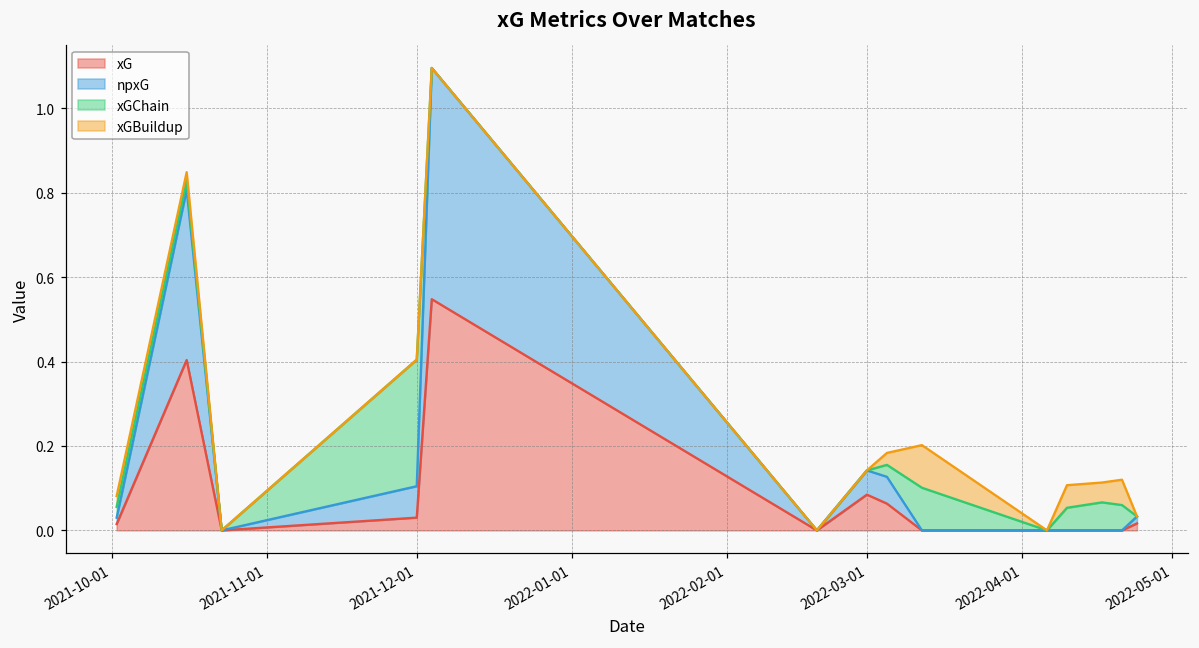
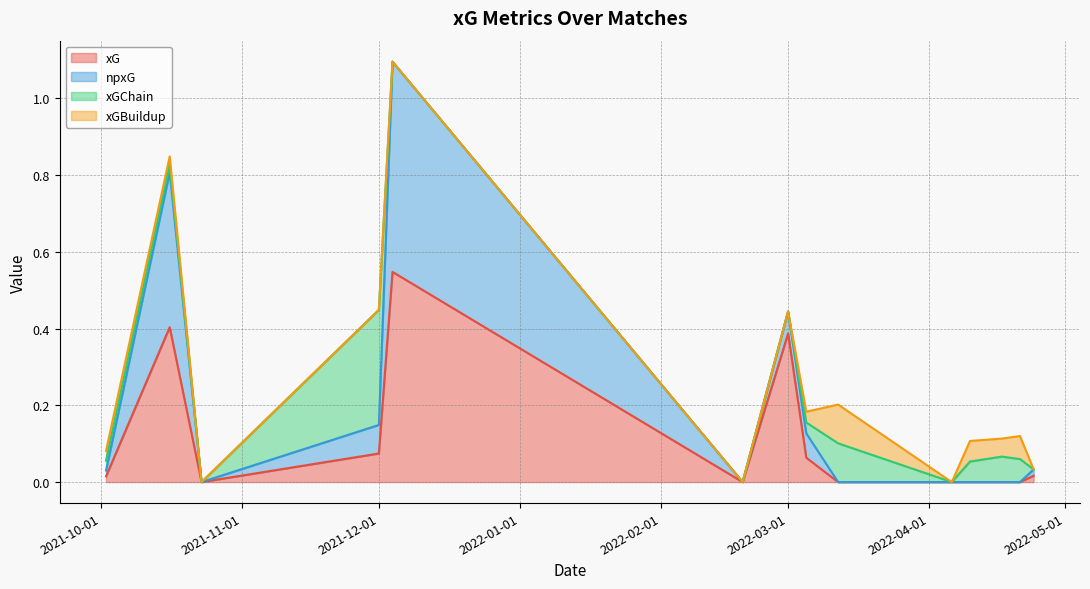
xG, 2021-12-01: 0.03 -> 0.07
xG, 2022-03-01: 0.08 -> 0.39
